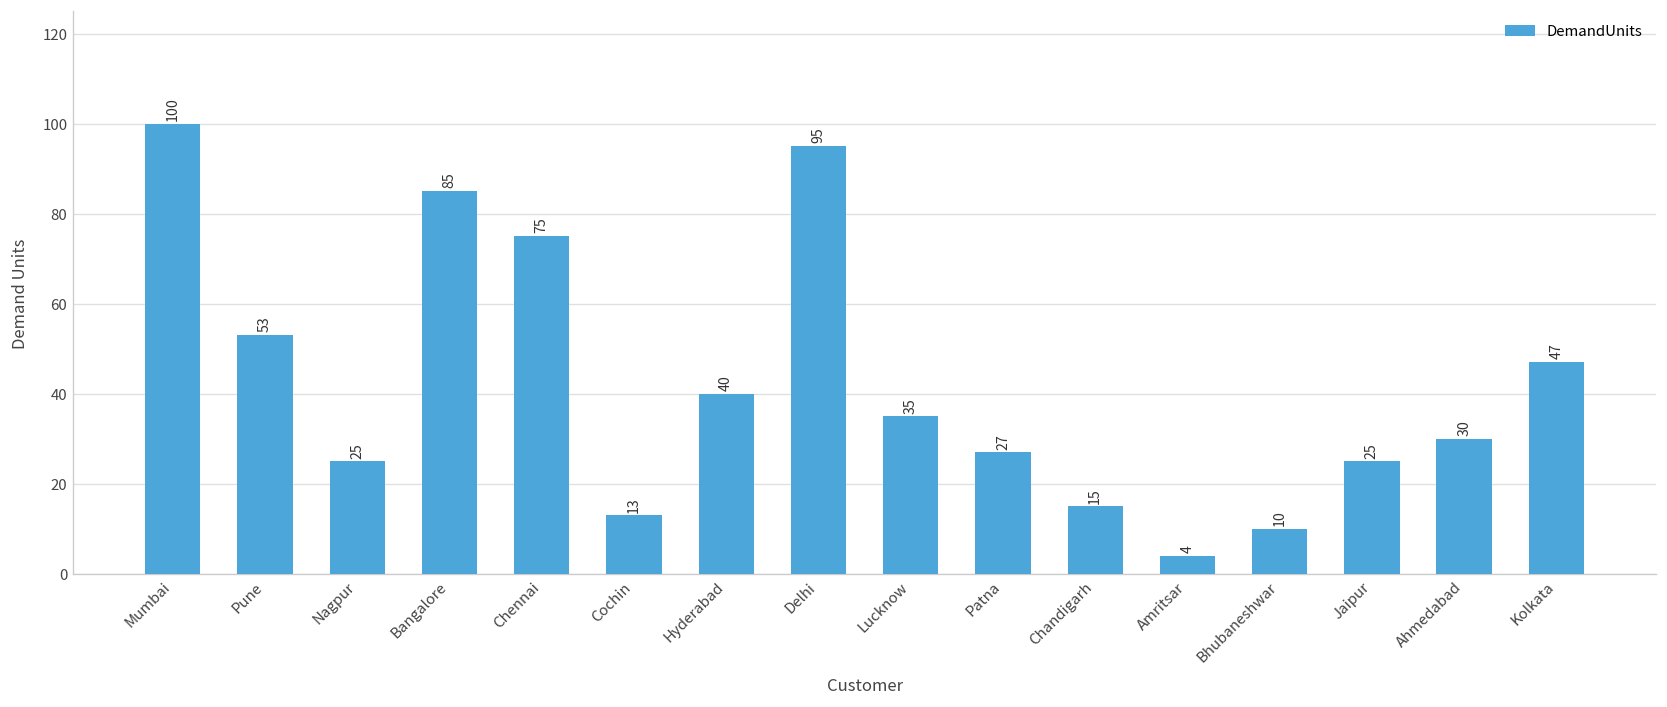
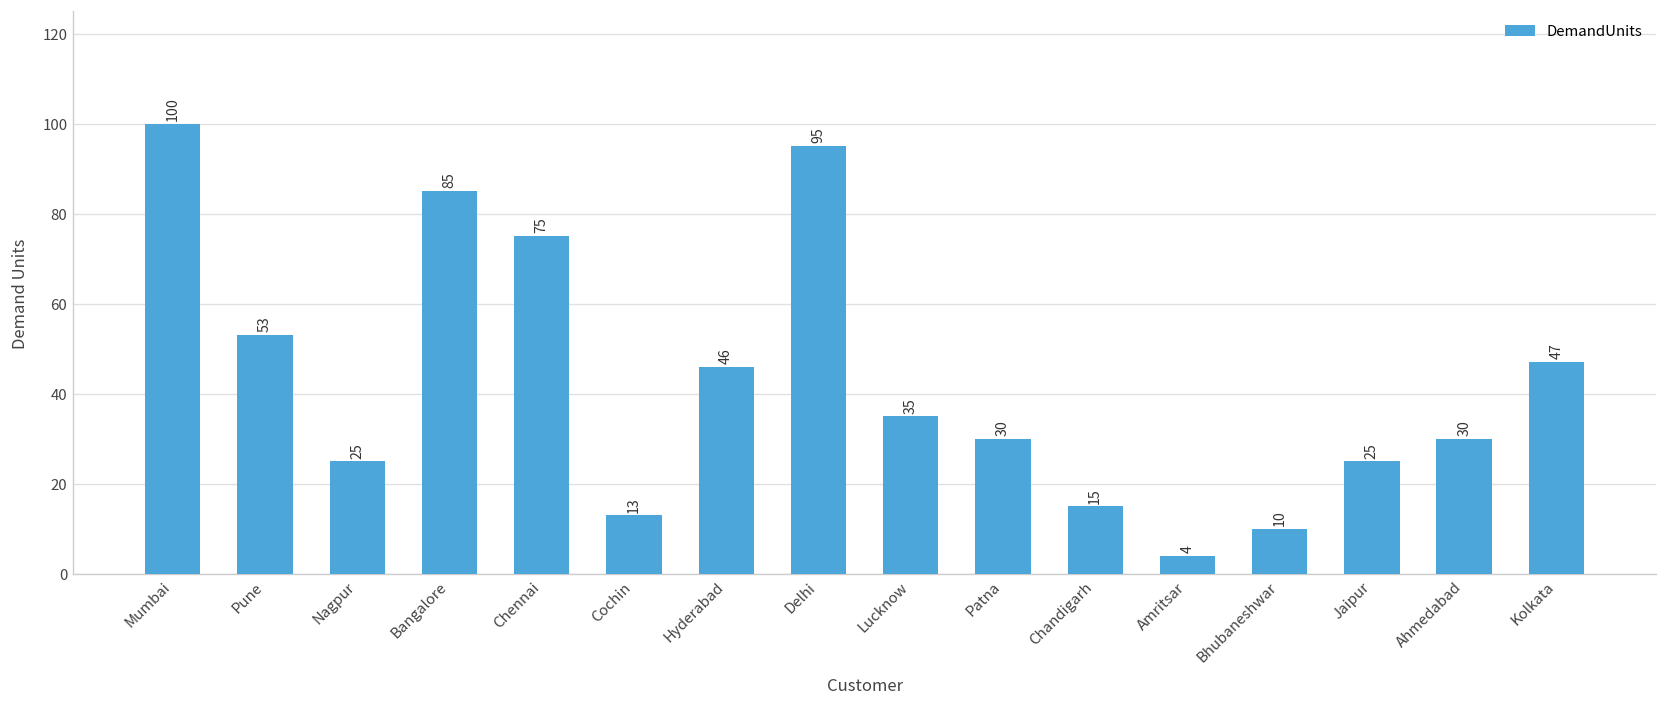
Hyderabad: 40 -> 46
Patna: 27 -> 30
